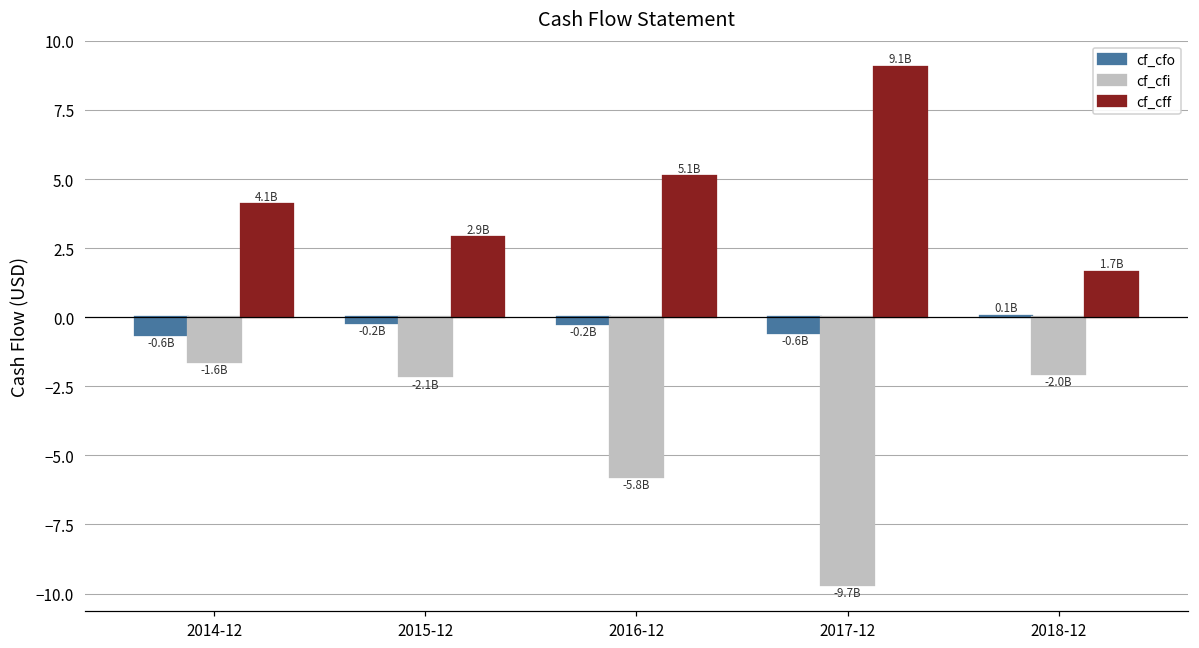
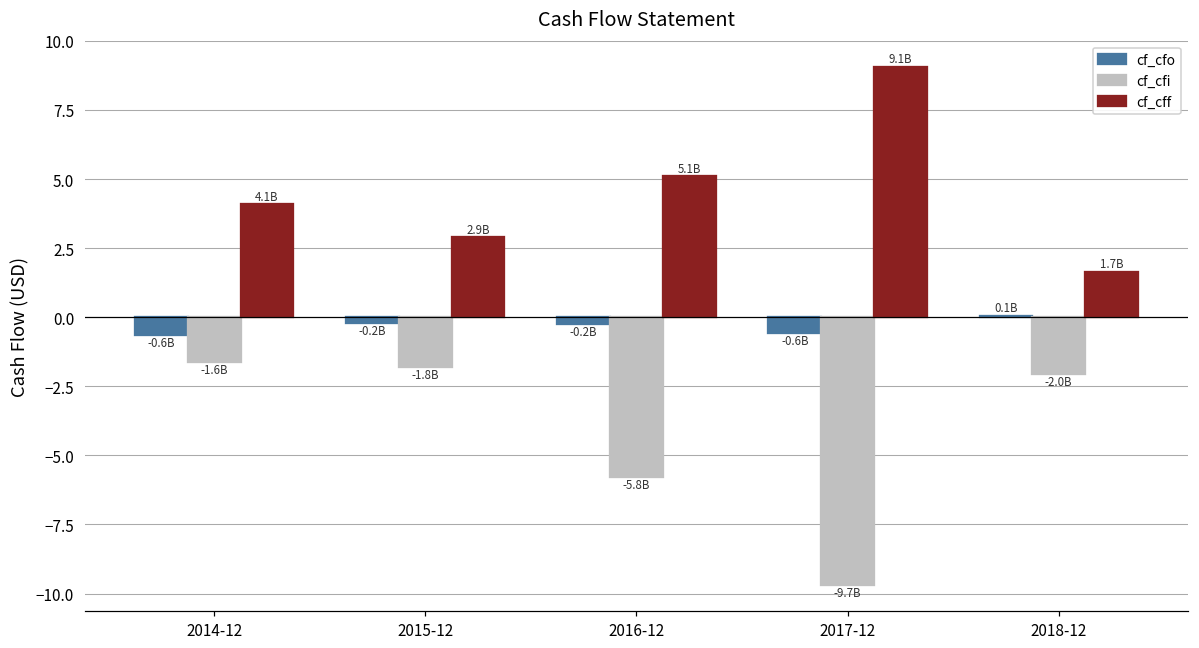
cf_cfi, 2015-12: -2.1B -> -1.8B
